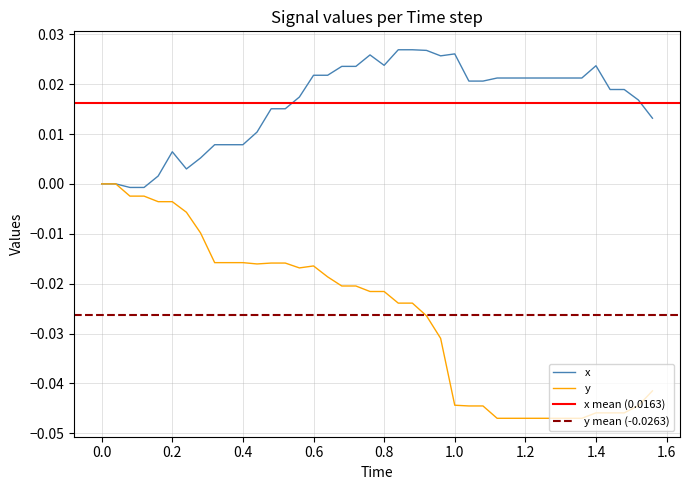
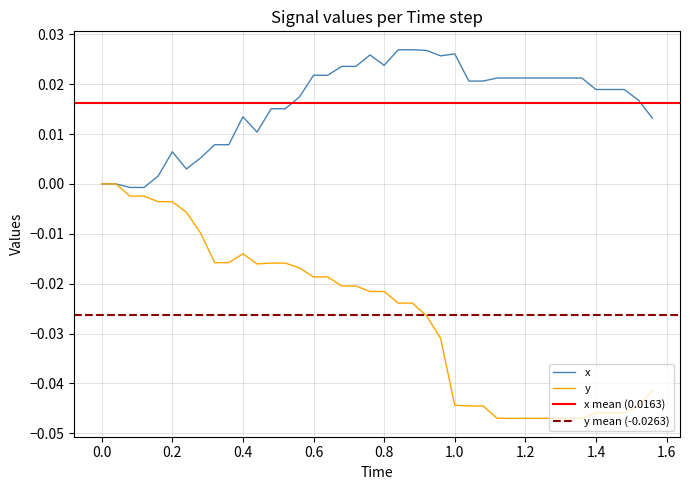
x, 0.4: 0.008 -> 0.013
y, 0.4: -0.016 -> -0.014
y, 0.6: -0.016 -> -0.019
x, 1.4: 0.024 -> 0.019
